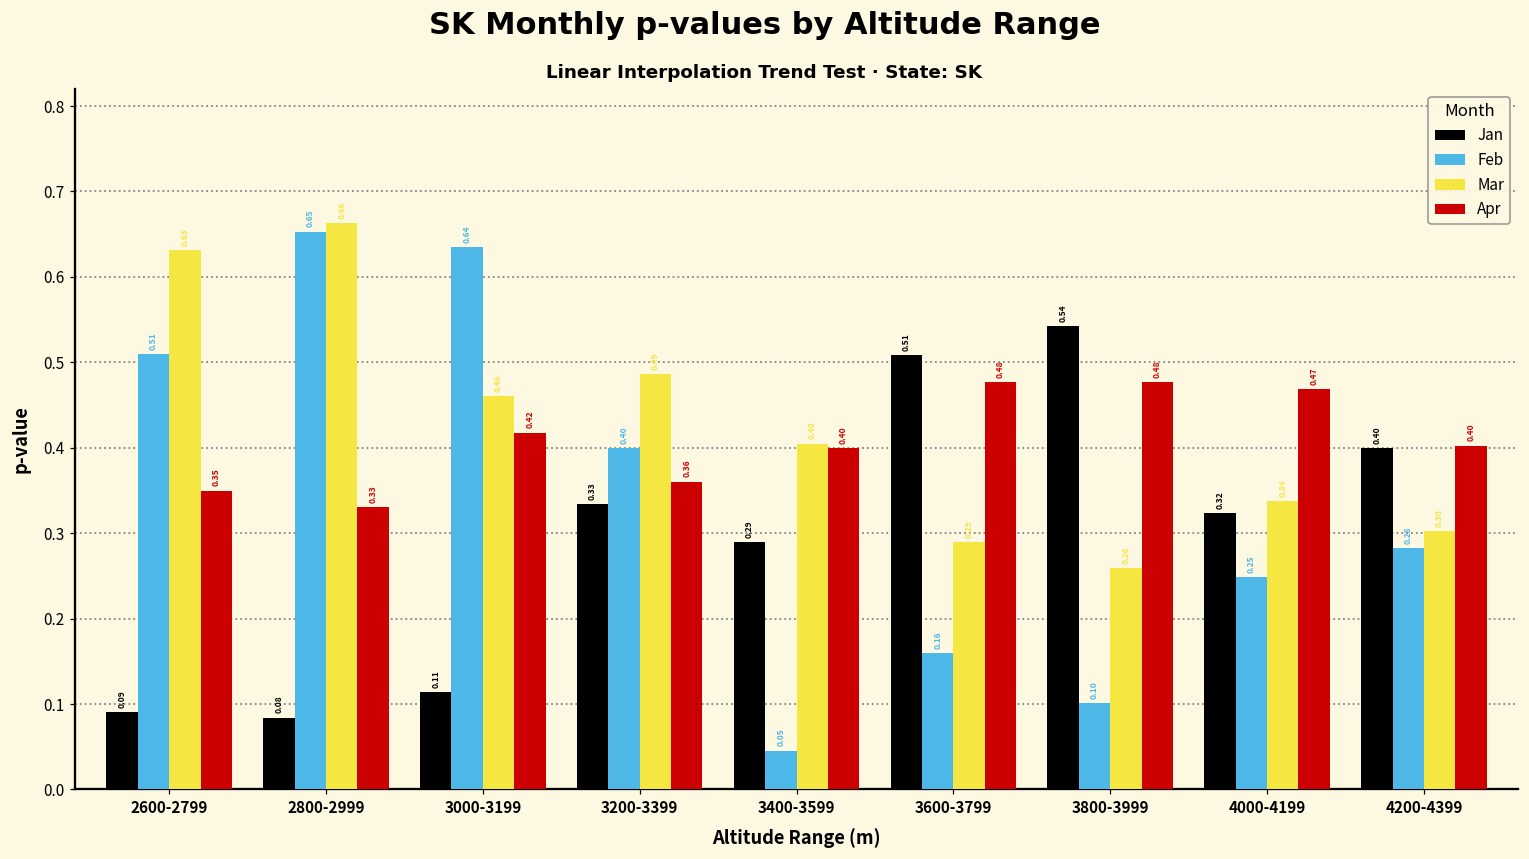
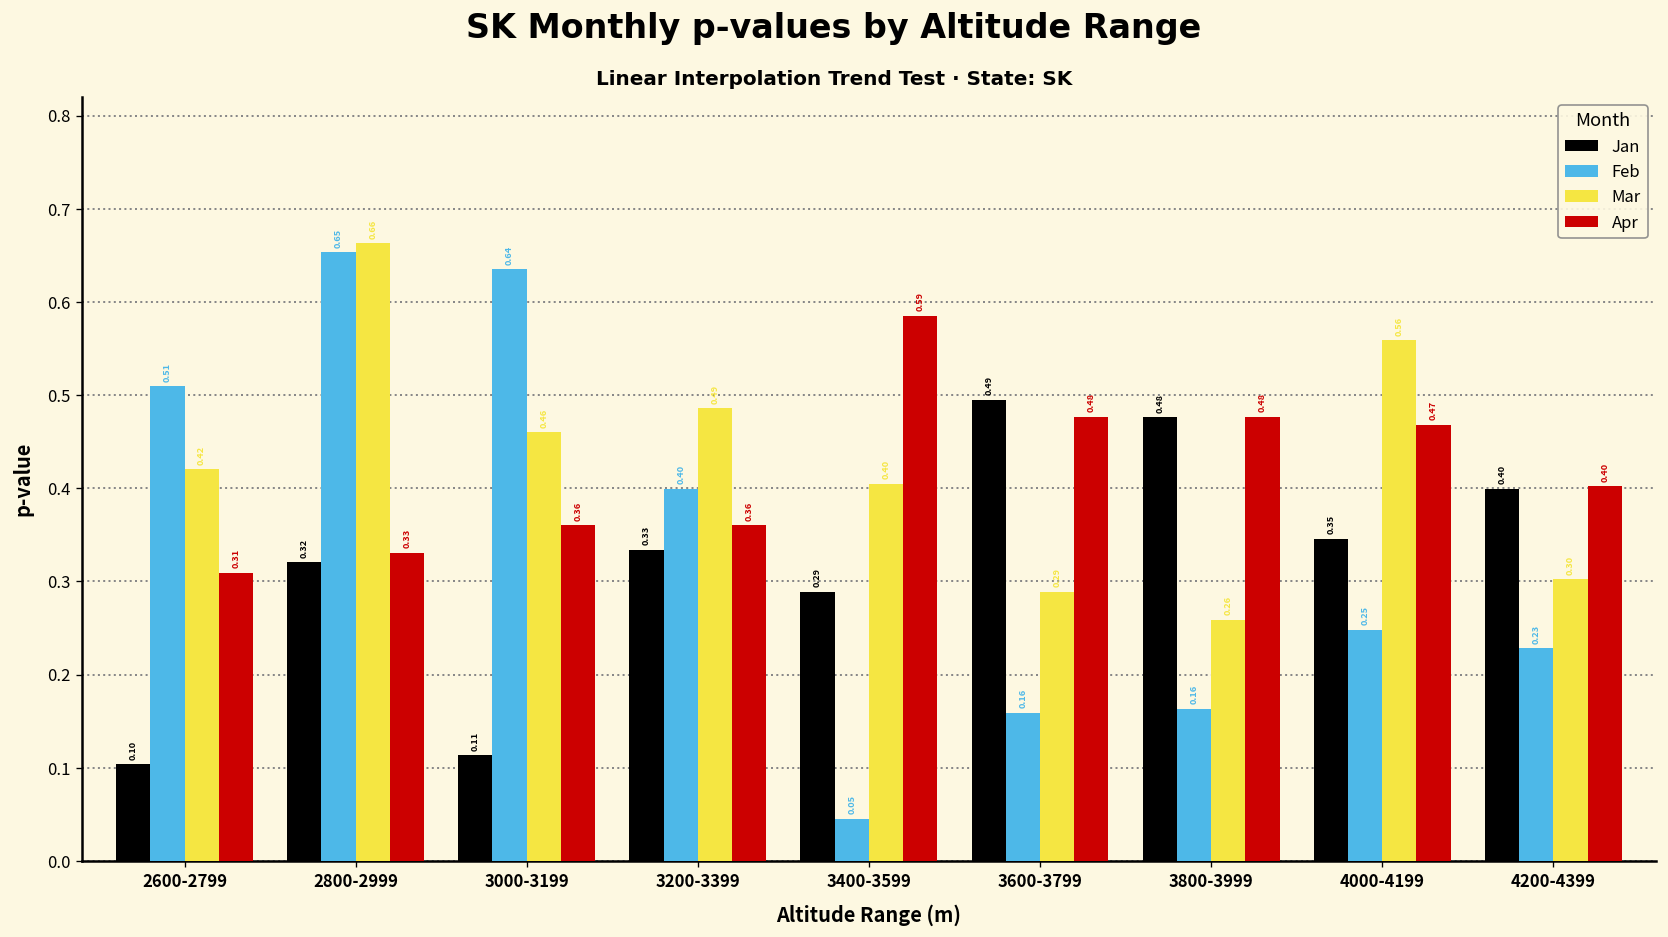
Jan, 2600-2799: 0.09 -> 0.10
Mar, 2600-2799: 0.63 -> 0.42
Apr, 2600-2799: 0.35 -> 0.31
Jan, 2800-2999: 0.08 -> 0.32
Apr, 3000-3199: 0.42 -> 0.36
Apr, 3400-3599: 0.40 -> 0.59
Jan, 3600-3799: 0.51 -> 0.49
Jan, 3800-3999: 0.54 -> 0.48
Feb, 3800-3999: 0.10 -> 0.16
Jan, 4000-4199: 0.32 -> 0.35
Mar, 4000-4199: 0.34 -> 0.56
Feb, 4200-4399: 0.28 -> 0.23
